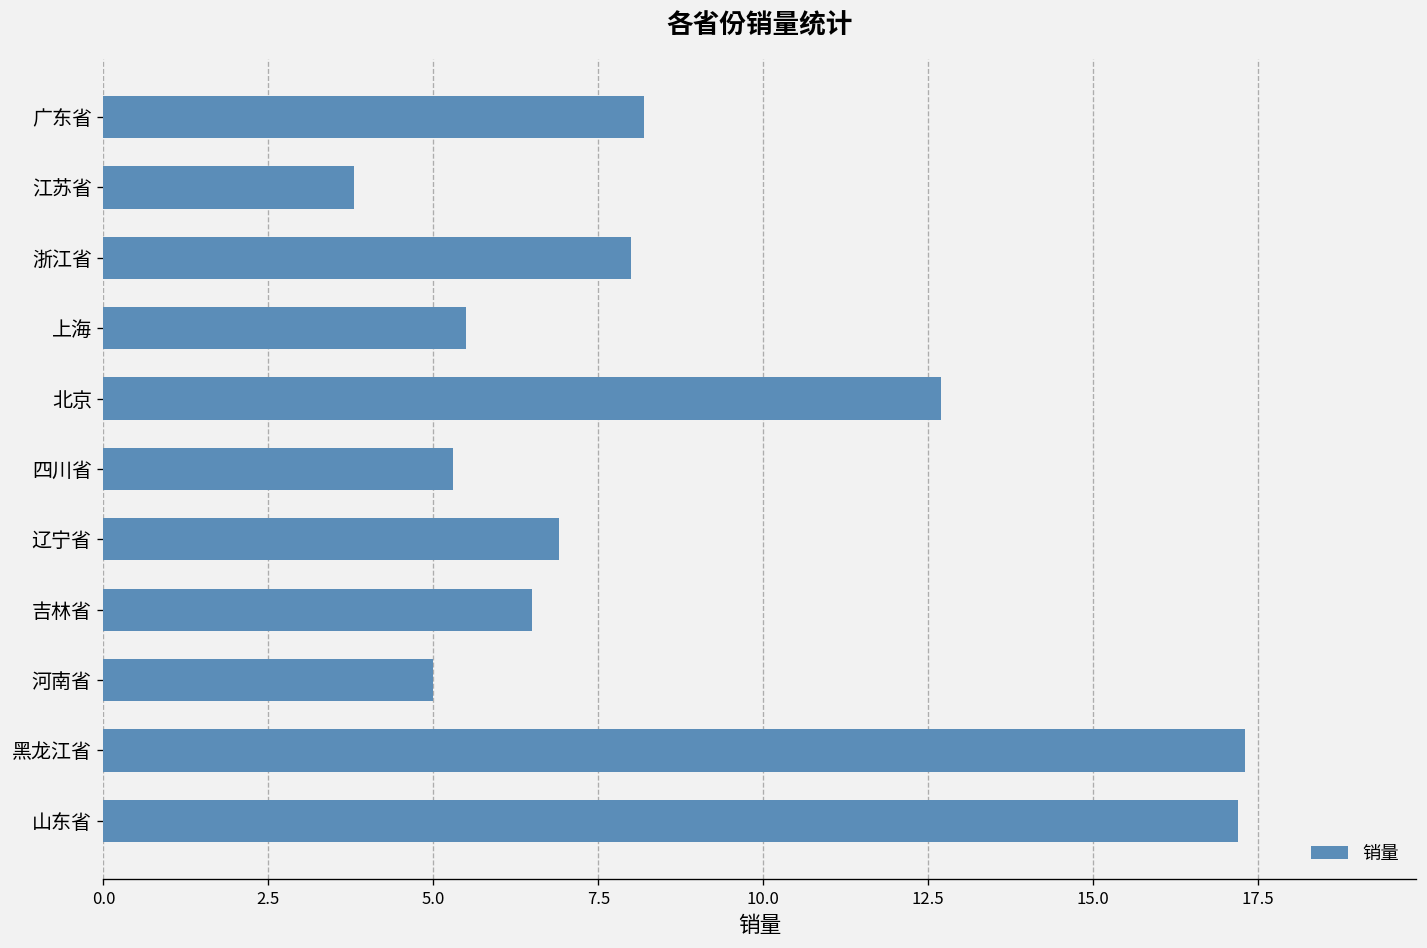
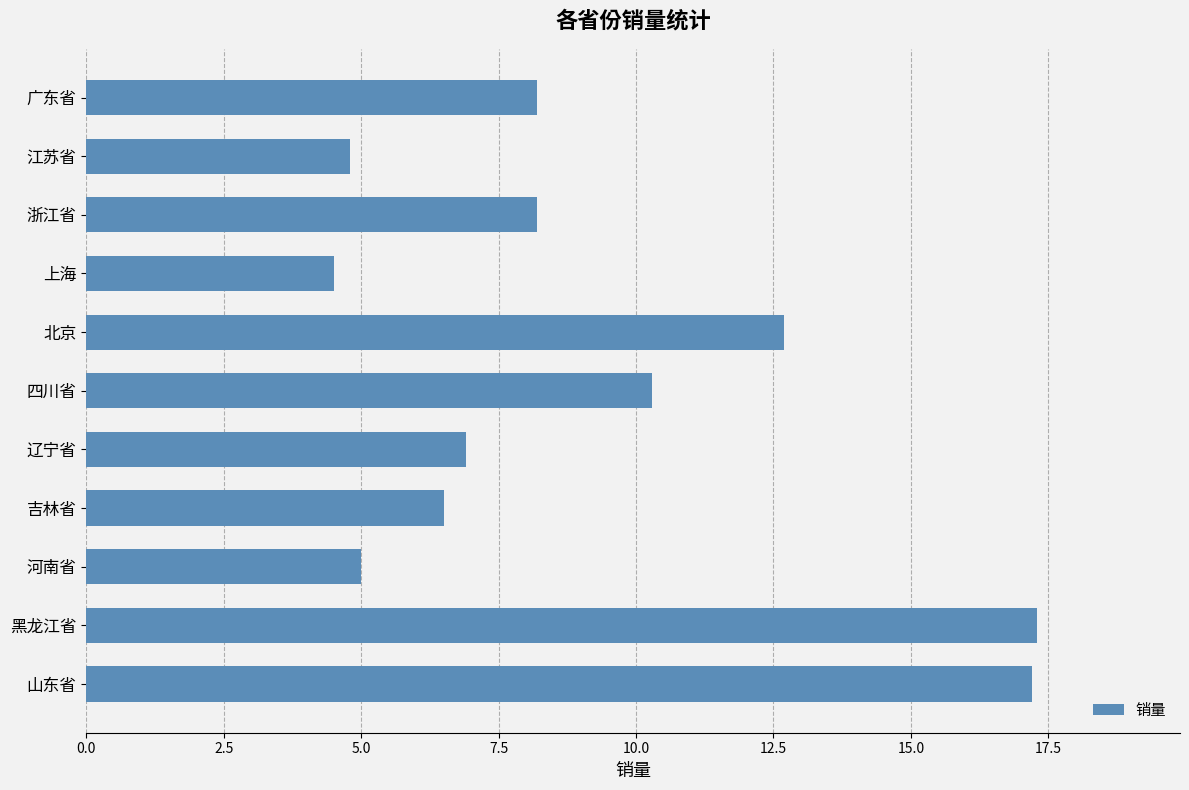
江苏省: 3.8 -> 4.8
浙江省: 8.0 -> 8.2
上海: 5.5 -> 4.5
四川省: 5.3 -> 10.3
